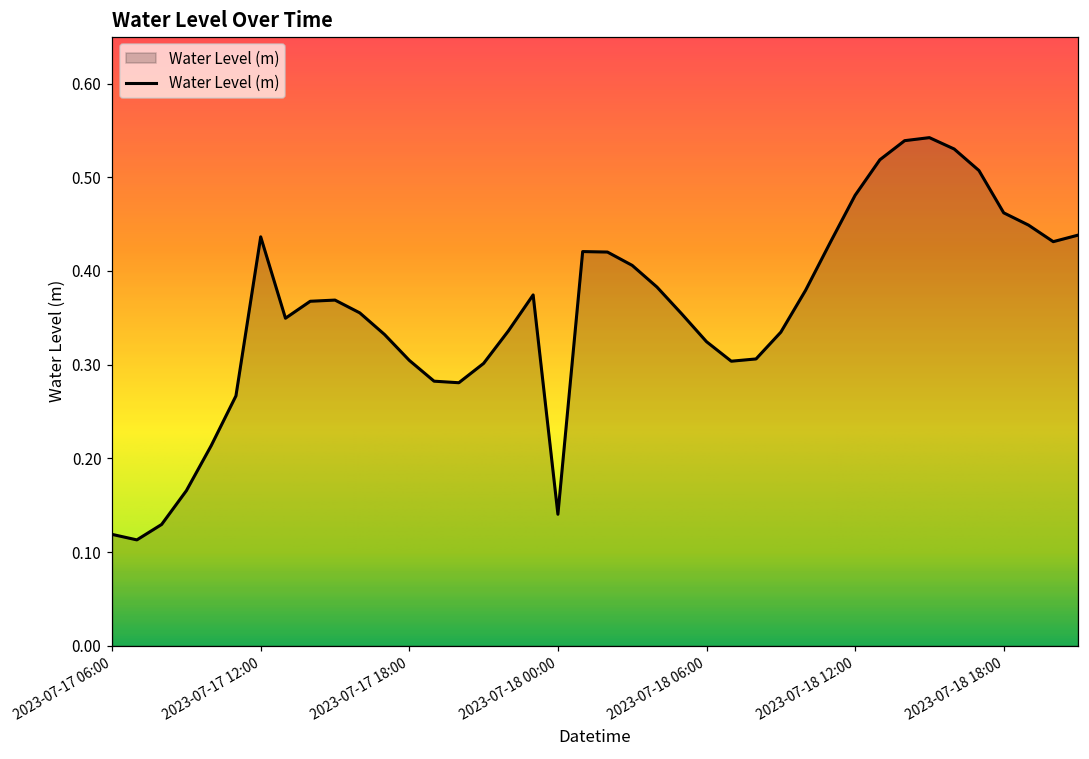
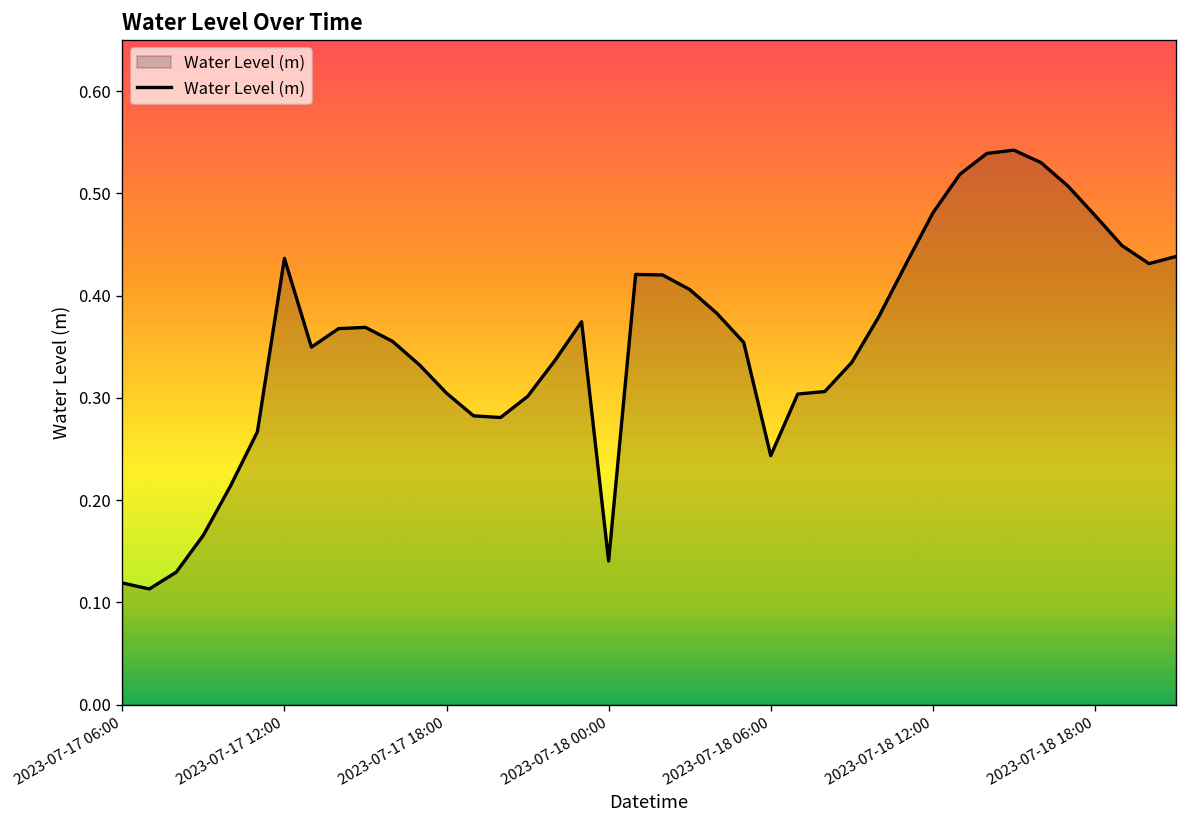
2023-07-18 06:00: 0.32 -> 0.24
2023-07-18 18:00: 0.46 -> 0.48
